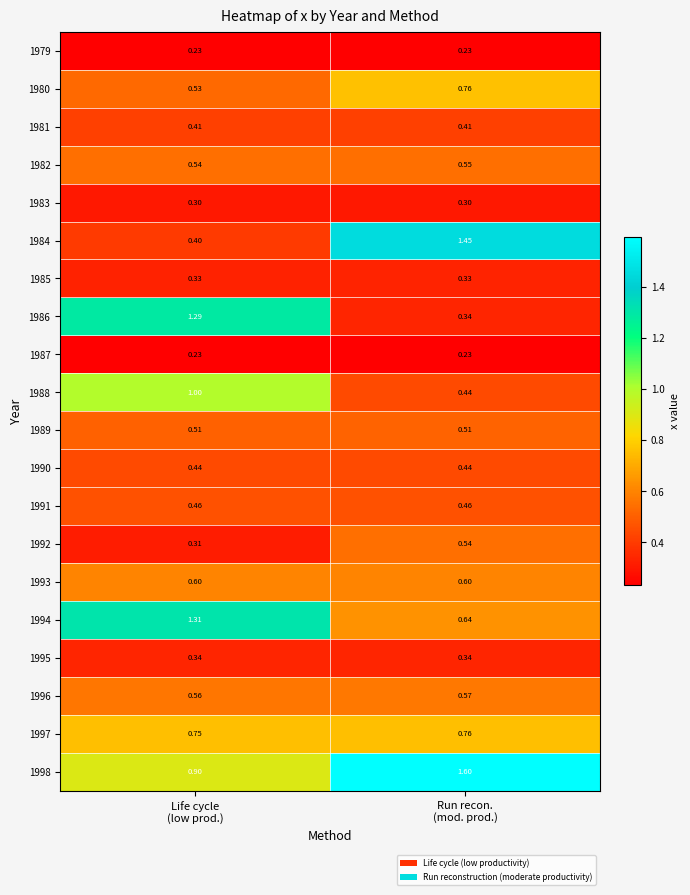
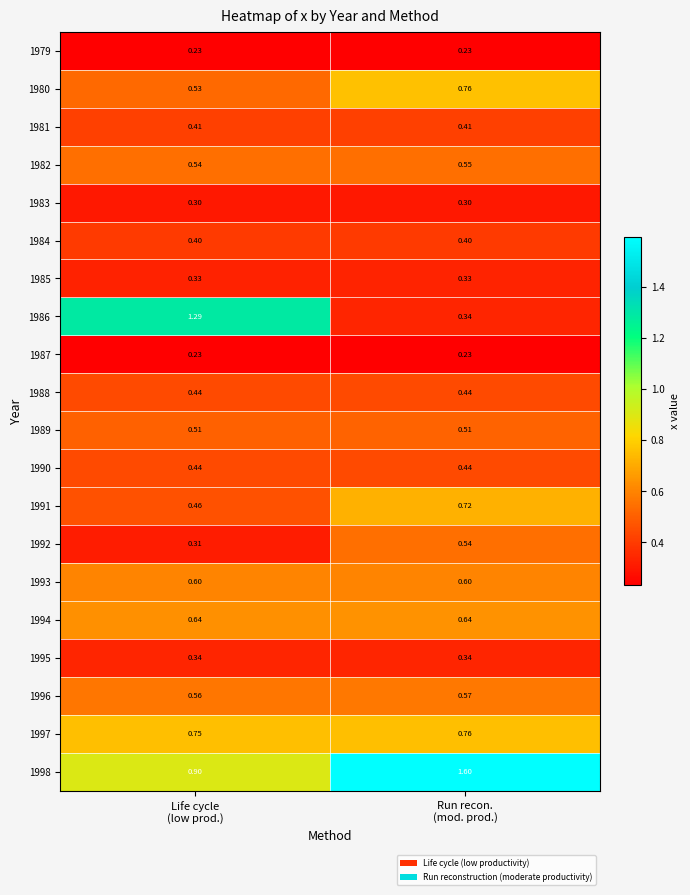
1984, Run recon. (mod. prod.): 1.45 -> 0.40
1988, Life cycle (low prod.): 1.00 -> 0.44
1991, Run recon. (mod. prod.): 0.46 -> 0.72
1994, Life cycle (low prod.): 1.31 -> 0.64
